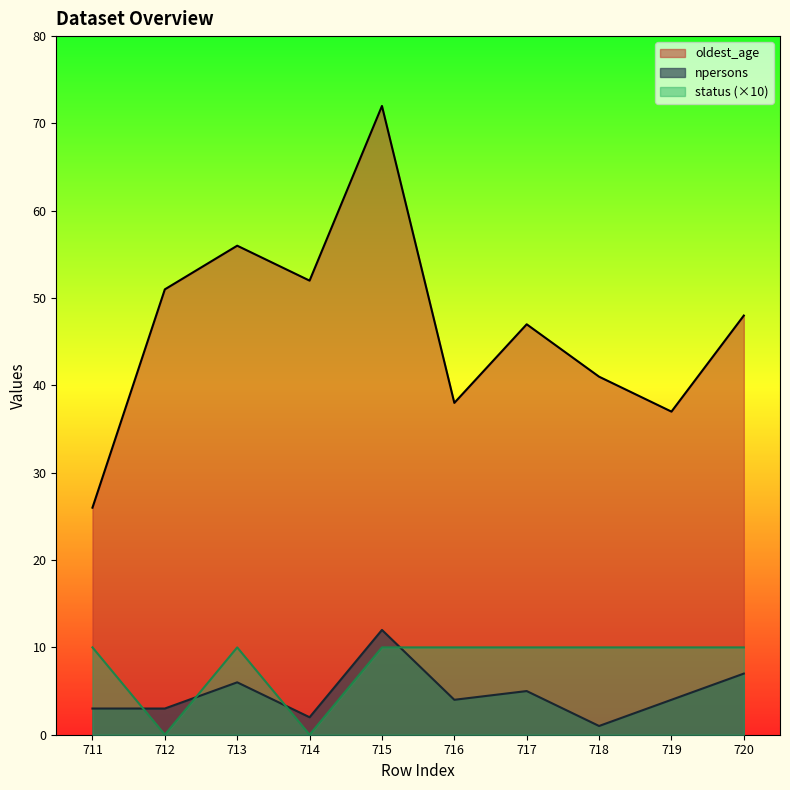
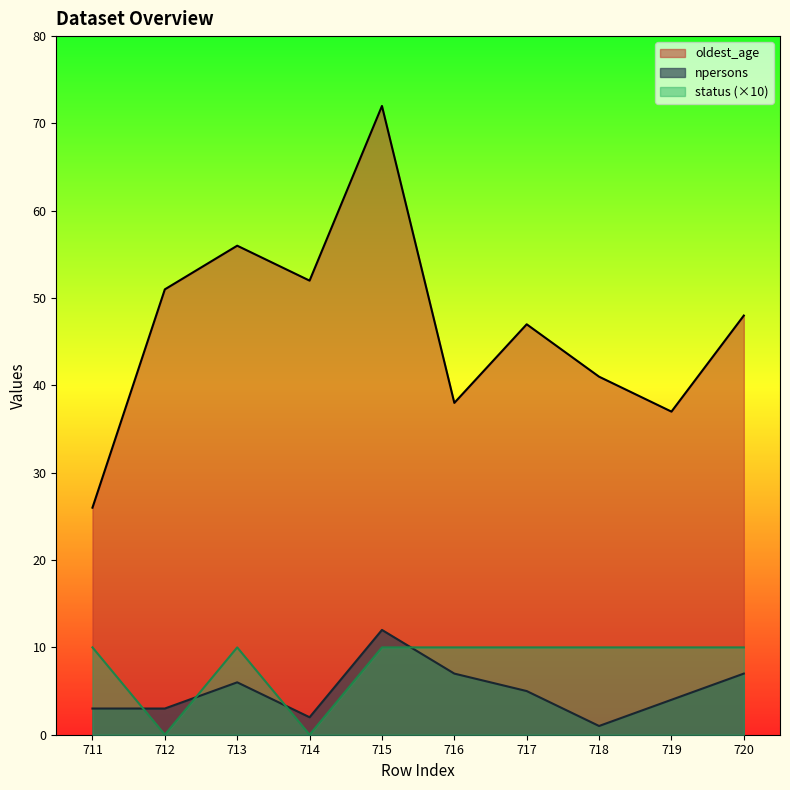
npersons, 716: 4 -> 7
